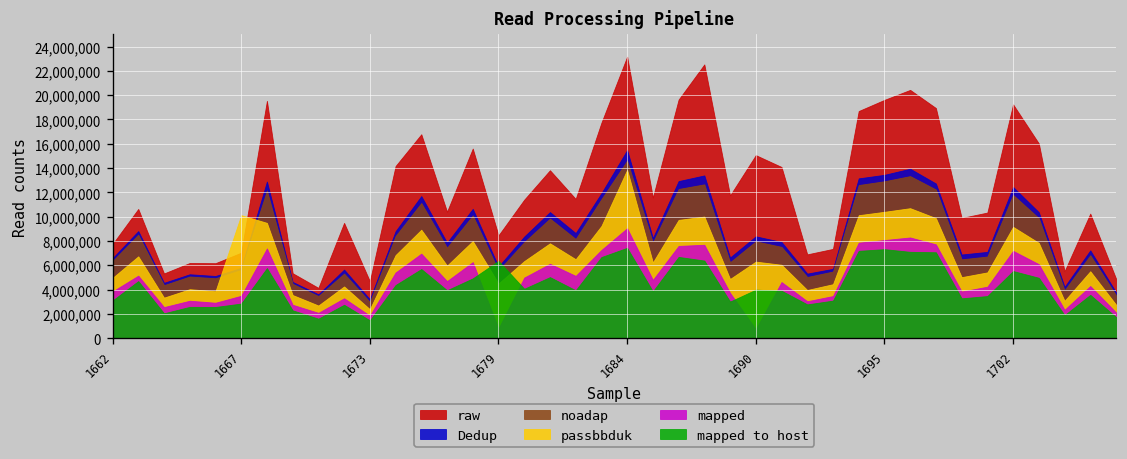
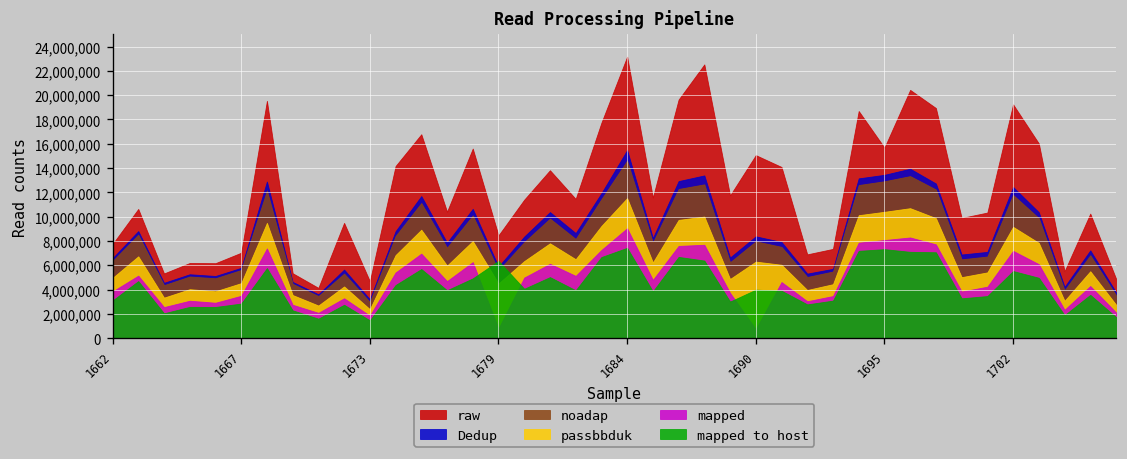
passbbduk, 1667: 10,100,000 -> 4,500,000
passbbduk, 1684: 13,900,000 -> 11,500,000
raw, 1695: 19,600,000 -> 15,700,000
